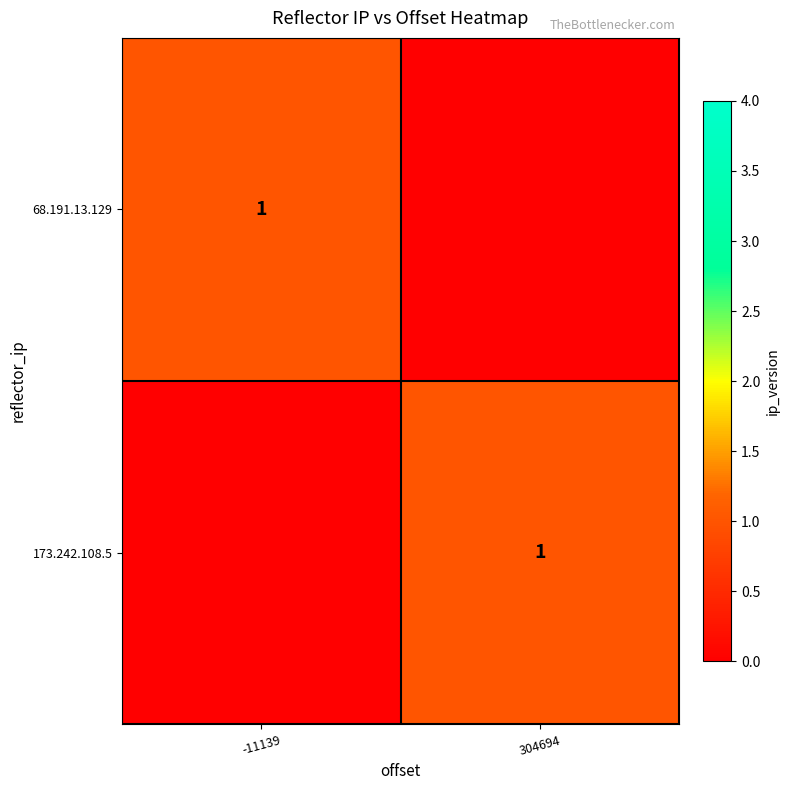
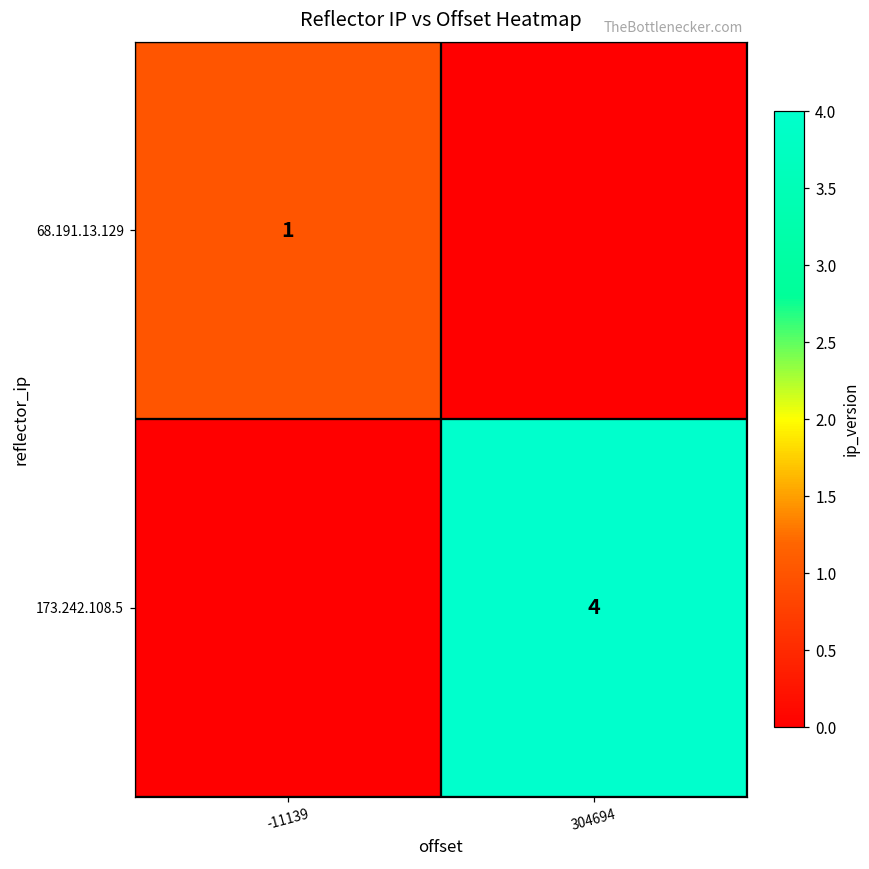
173.242.108.5, 304694: 1 -> 4
